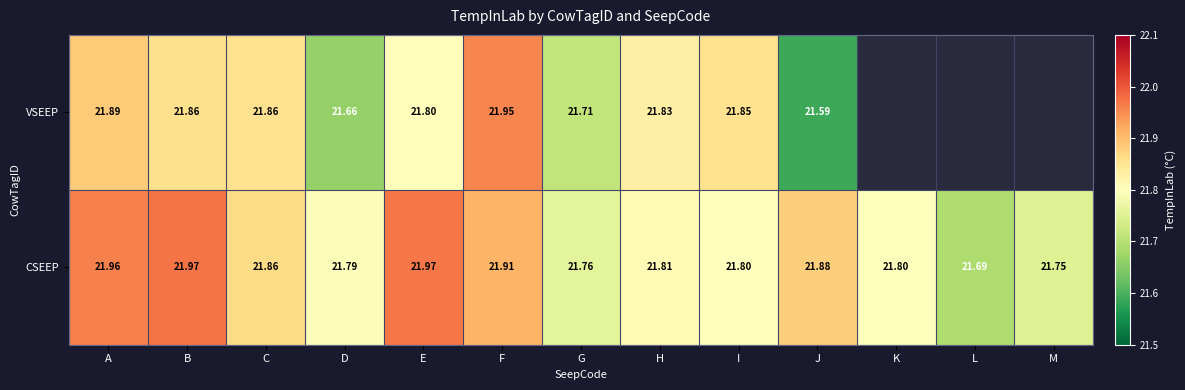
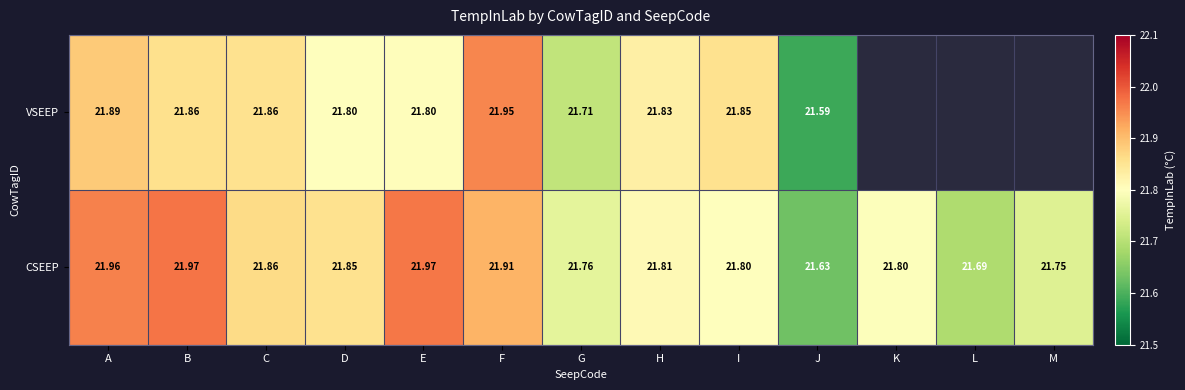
VSEEP, D: 21.66 -> 21.80
CSEEP, D: 21.79 -> 21.85
CSEEP, J: 21.88 -> 21.63
